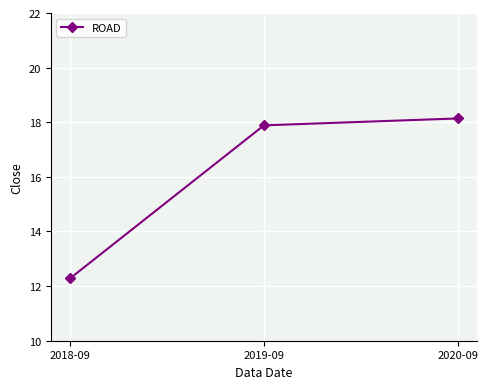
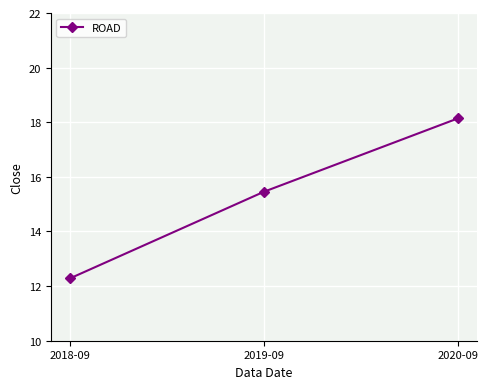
2019-09: 17.9 -> 15.5
